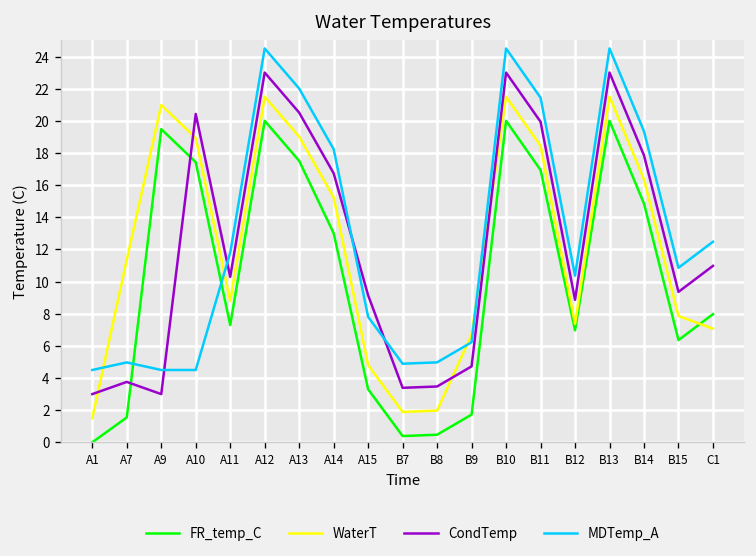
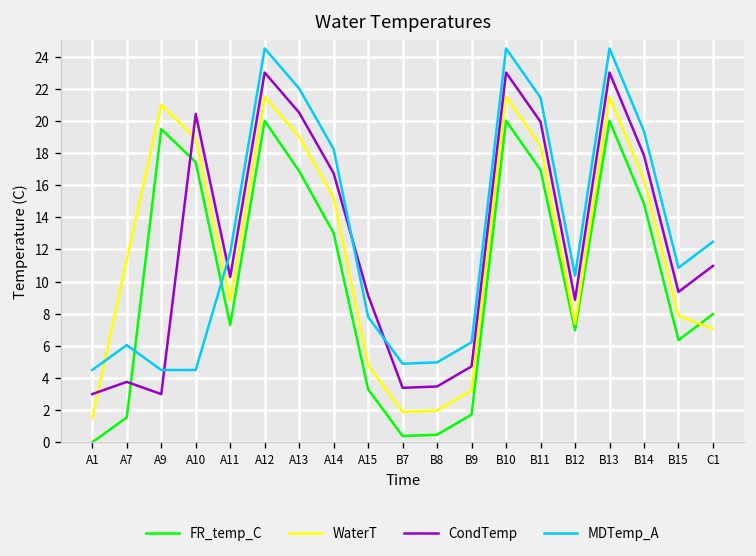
MDTemp_A, A7: 5.0 -> 6.0
FR_temp_C, A13: 17.5 -> 16.9
WaterT, B9: 6.7 -> 3.2
